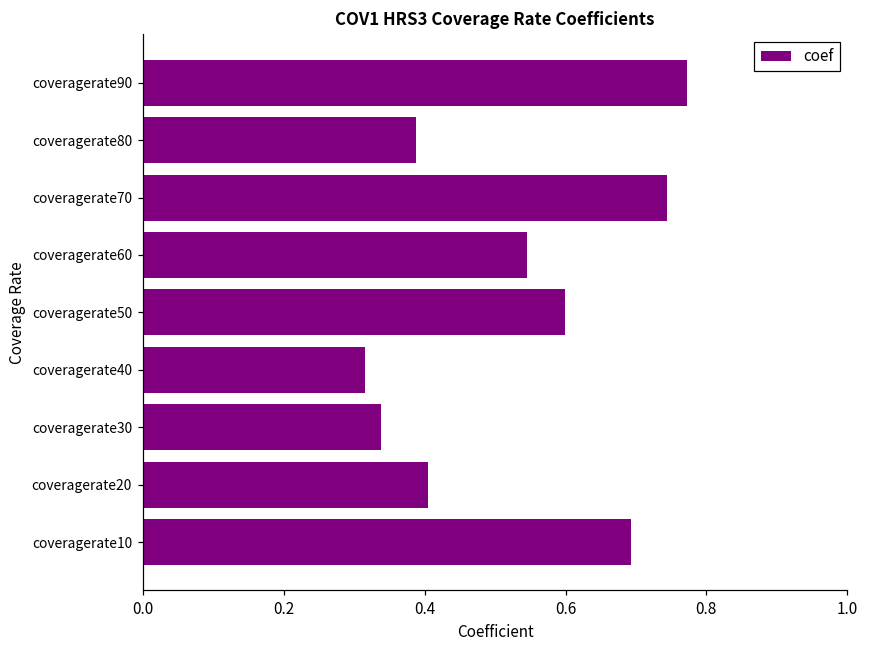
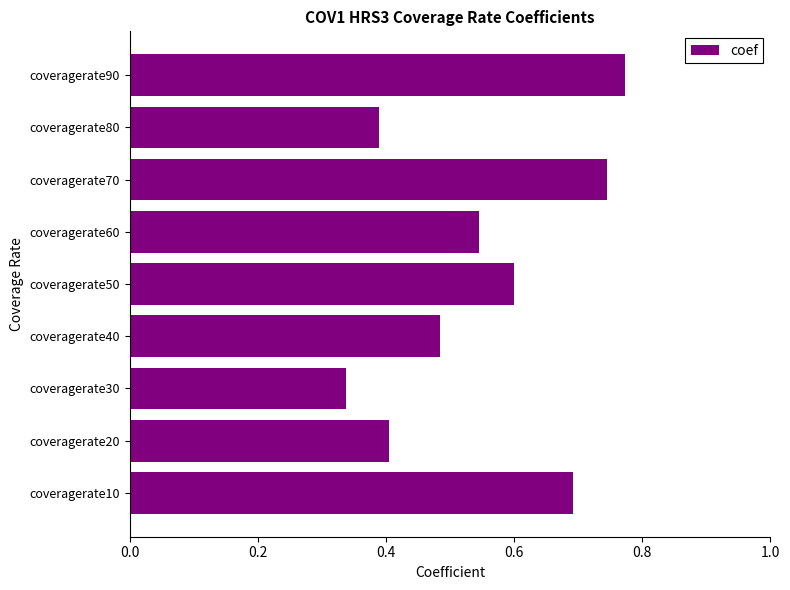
coveragerate40: 0.32 -> 0.48
